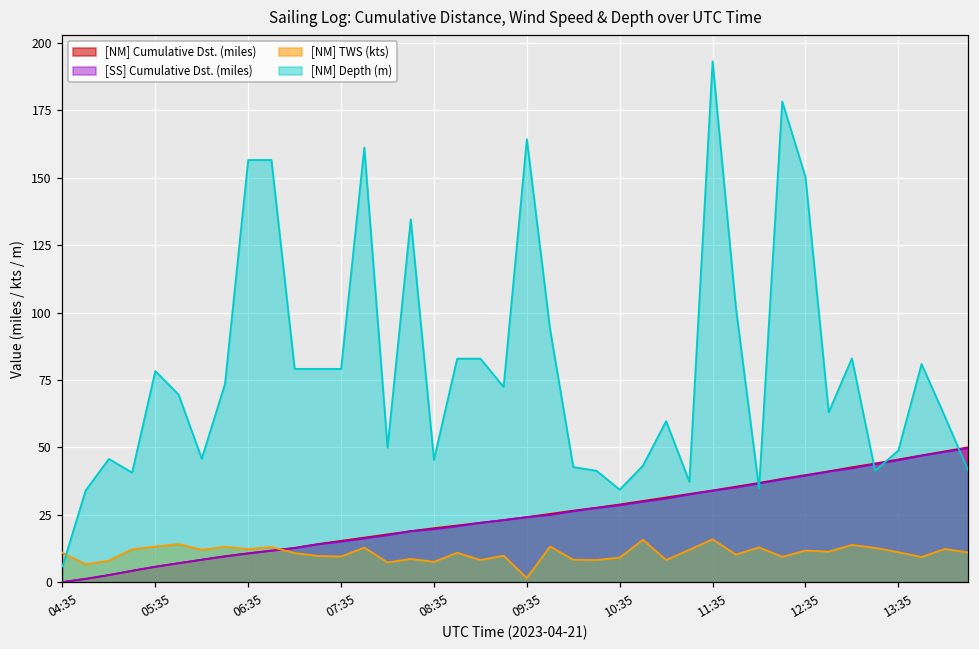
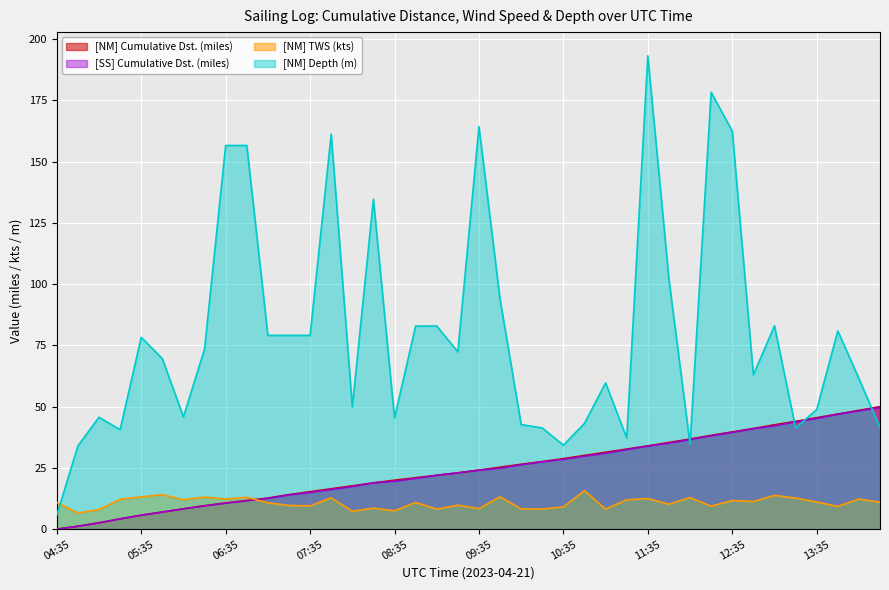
[NM] TWS (kts), 09:35: 2 -> 8
[NM] TWS (kts), 11:35: 16 -> 13
[NM] Depth (m), 12:35: 150 -> 163
